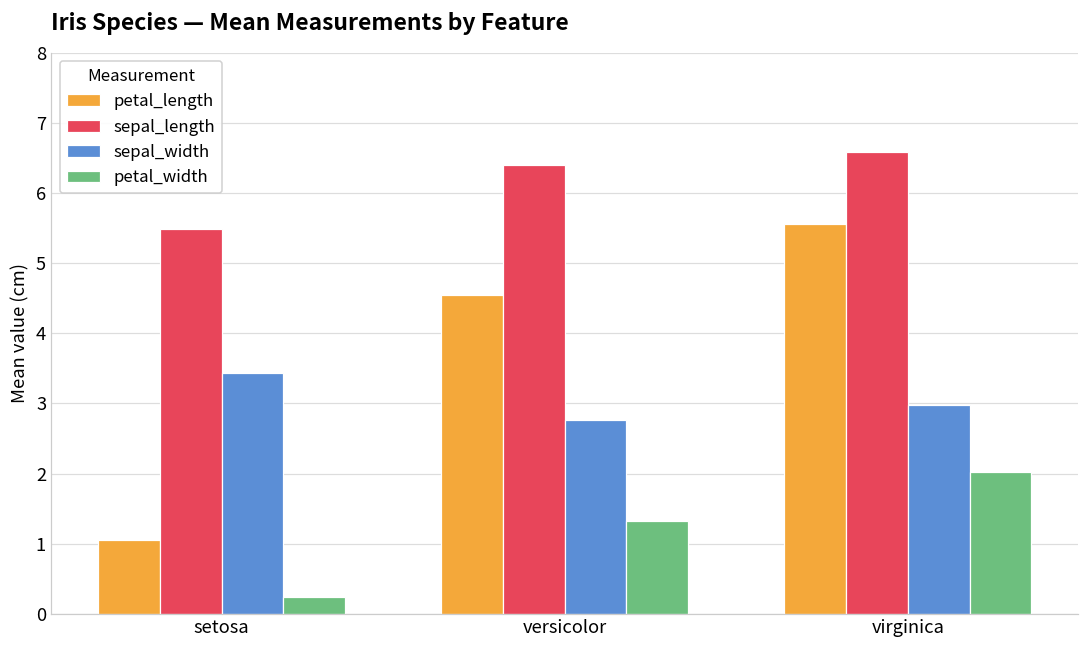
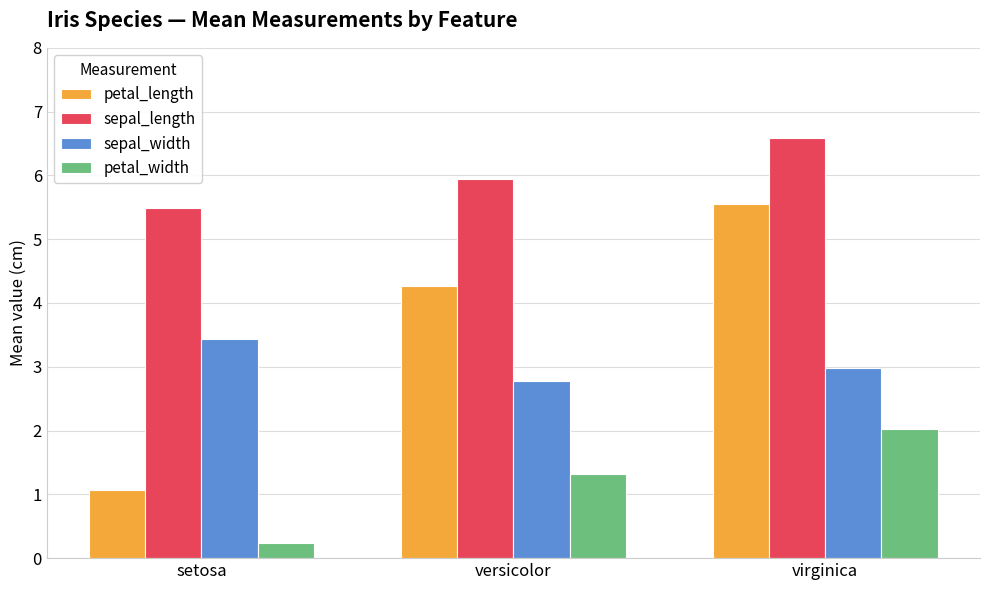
petal_length, versicolor: 4.6 -> 4.3
sepal_length, versicolor: 6.4 -> 5.9
